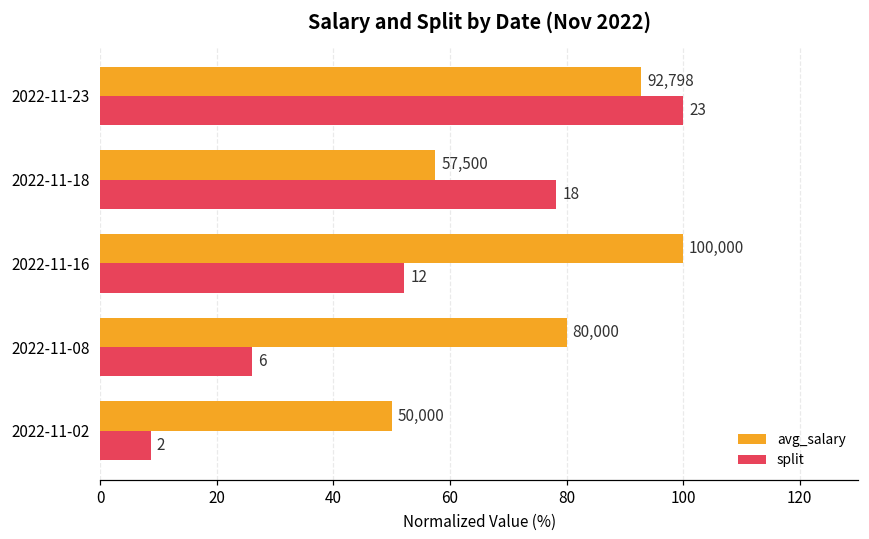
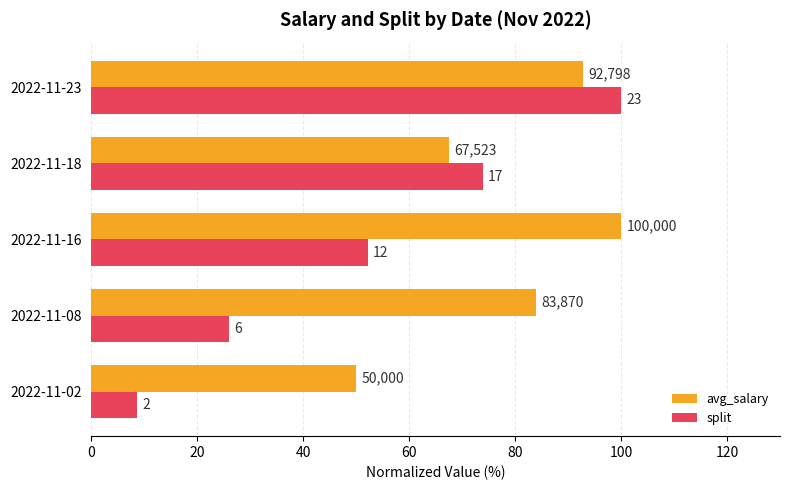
avg_salary, 2022-11-18: 57,500 -> 67,523
split, 2022-11-18: 18 -> 17
avg_salary, 2022-11-08: 80,000 -> 83,870
